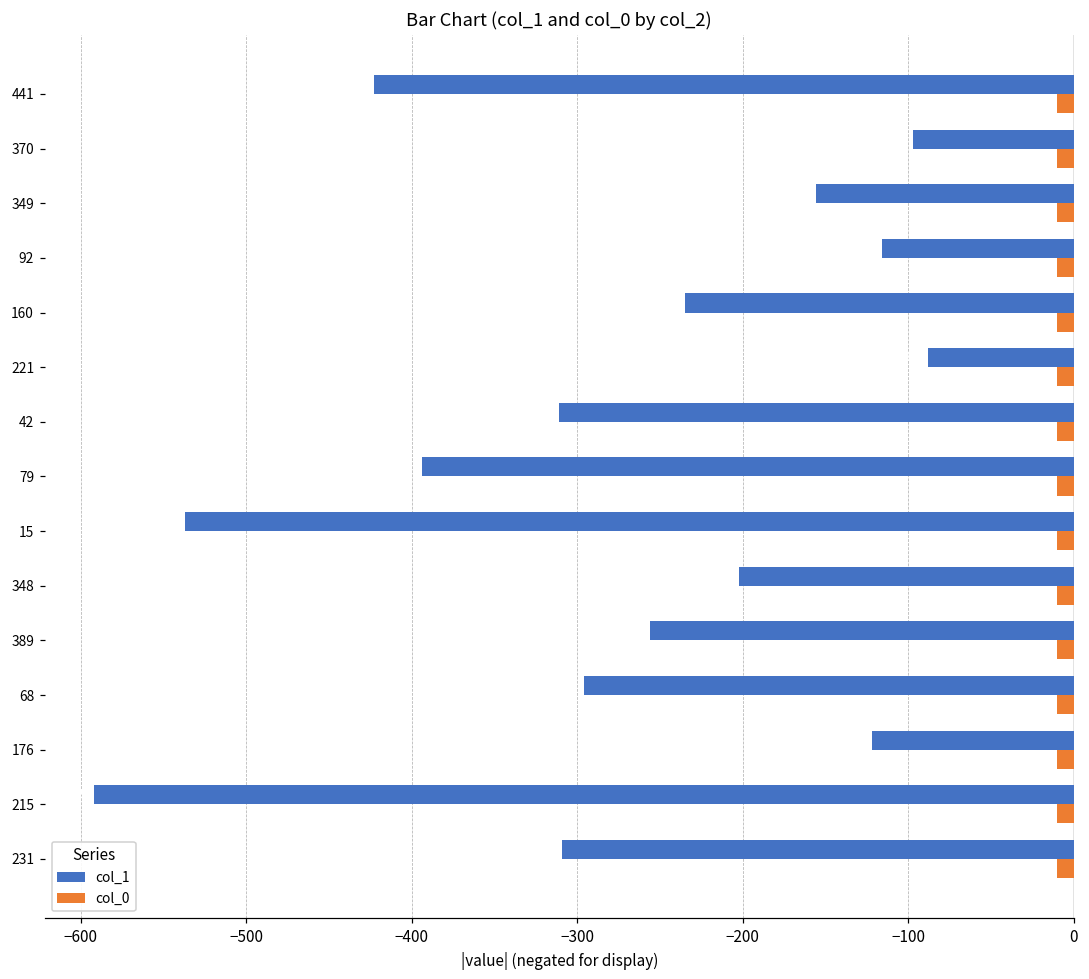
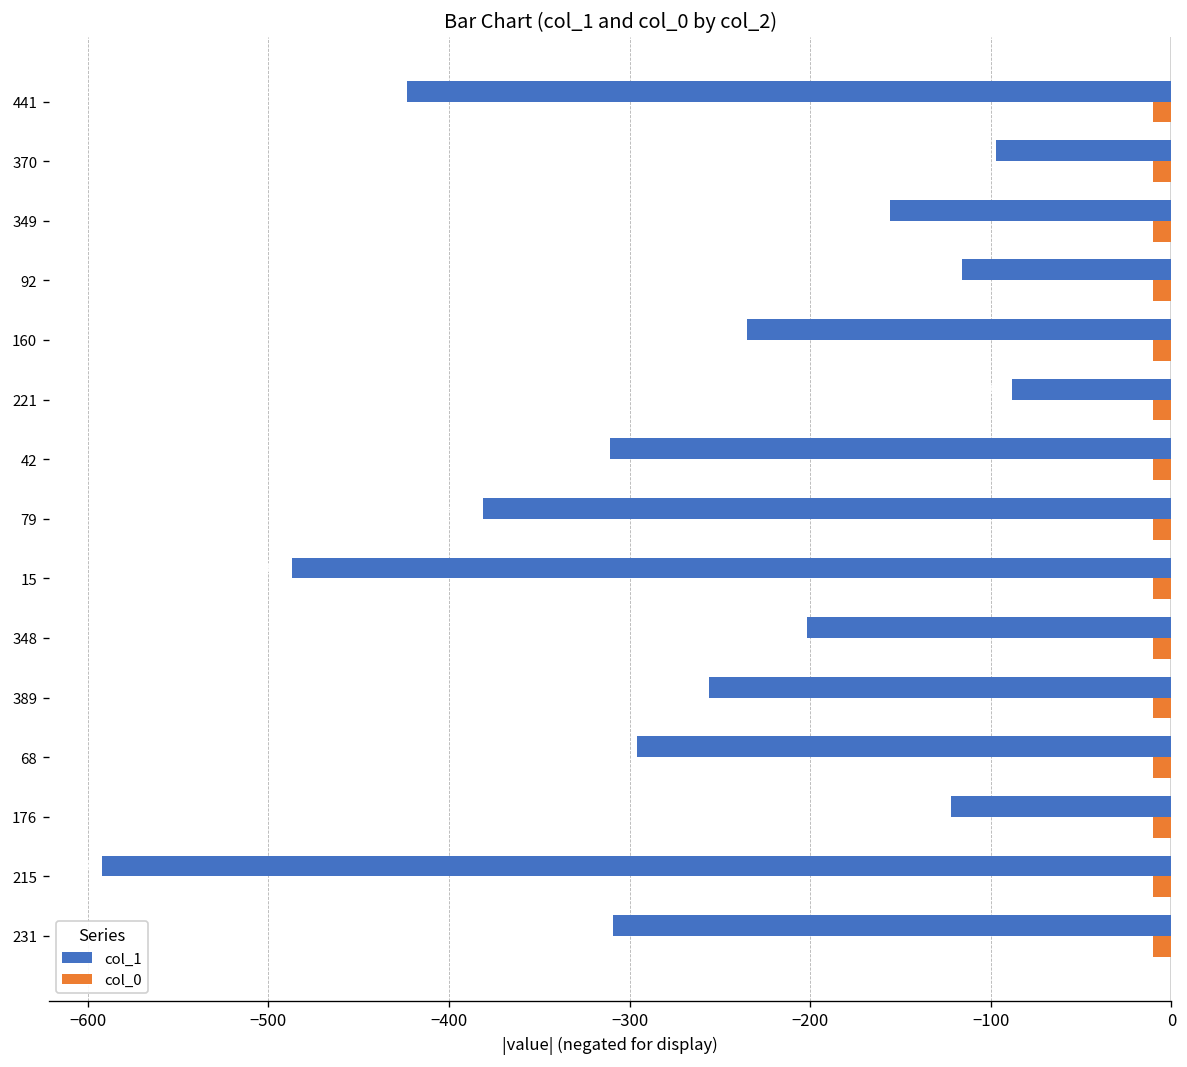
col_1, 79: -394 -> -381
col_1, 15: -537 -> -487
